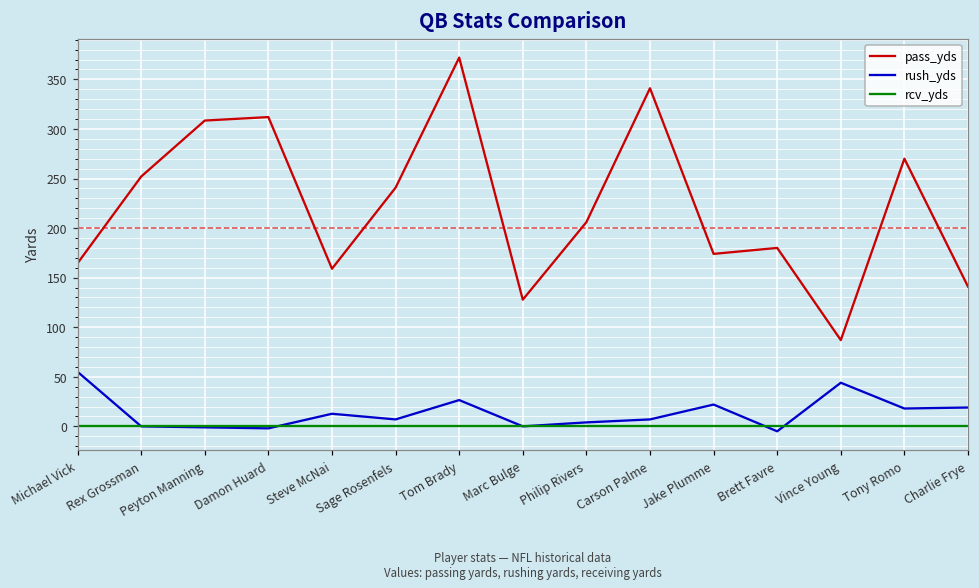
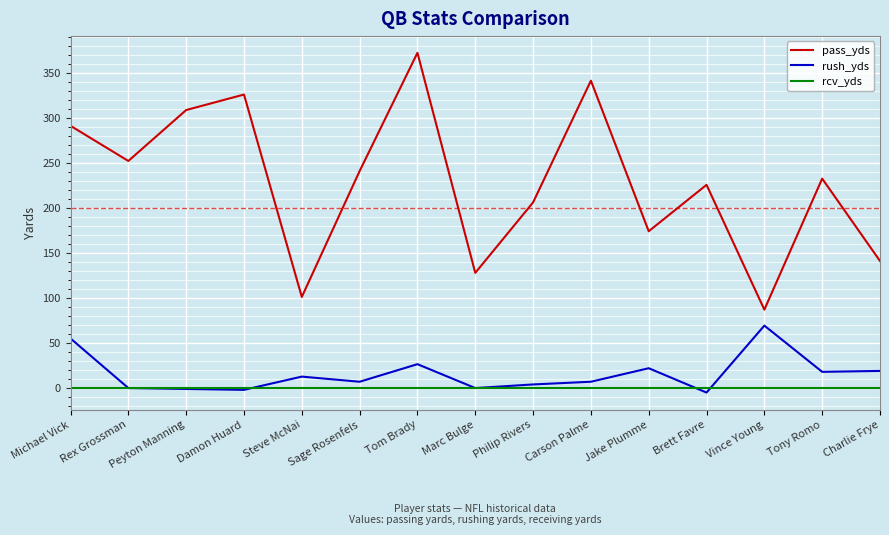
pass_yds, Michael Vick: 160 -> 290
pass_yds, Damon Huard: 310 -> 330
pass_yds, Steve McNai: 160 -> 100
pass_yds, Brett Favre: 180 -> 230
rush_yds, Vince Young: 40 -> 70
pass_yds, Tony Romo: 270 -> 230
